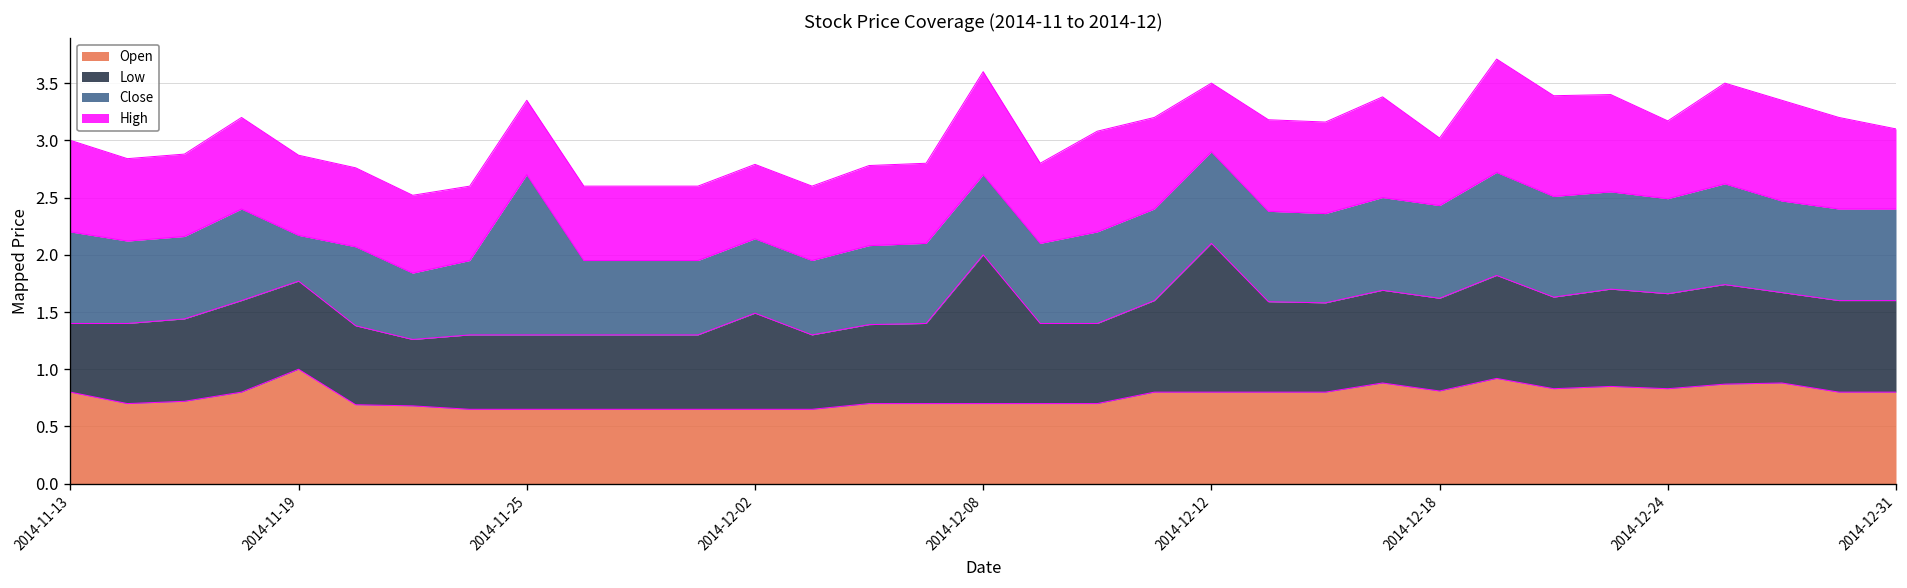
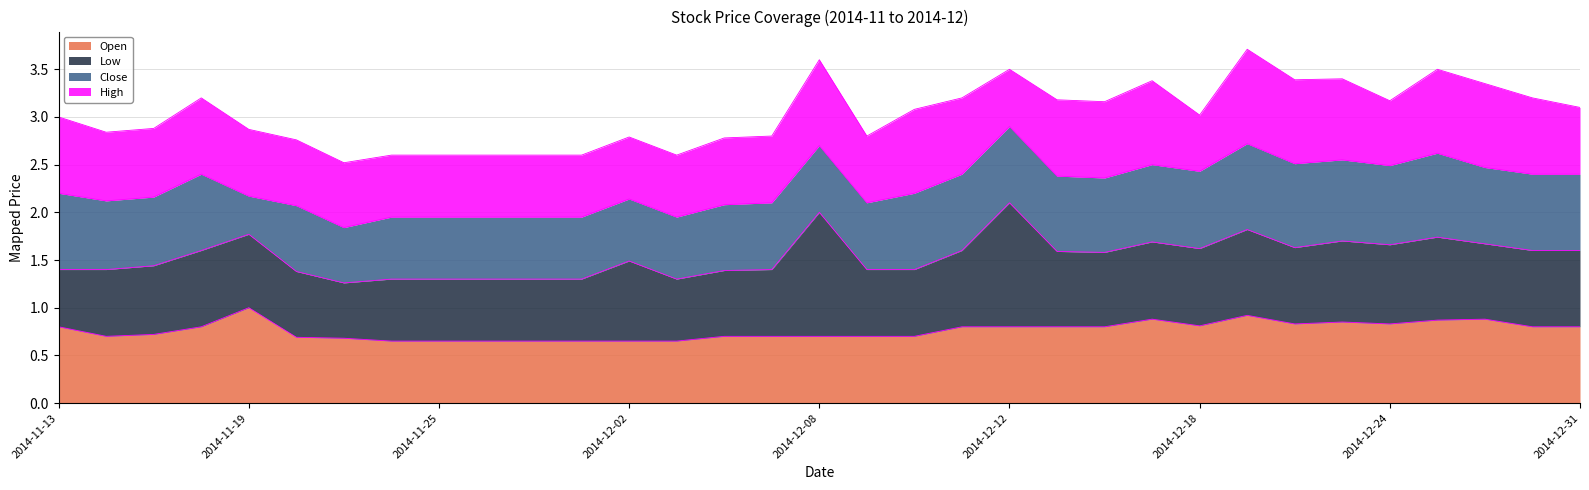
Close, 2014-11-25: 1.4 -> 0.7
